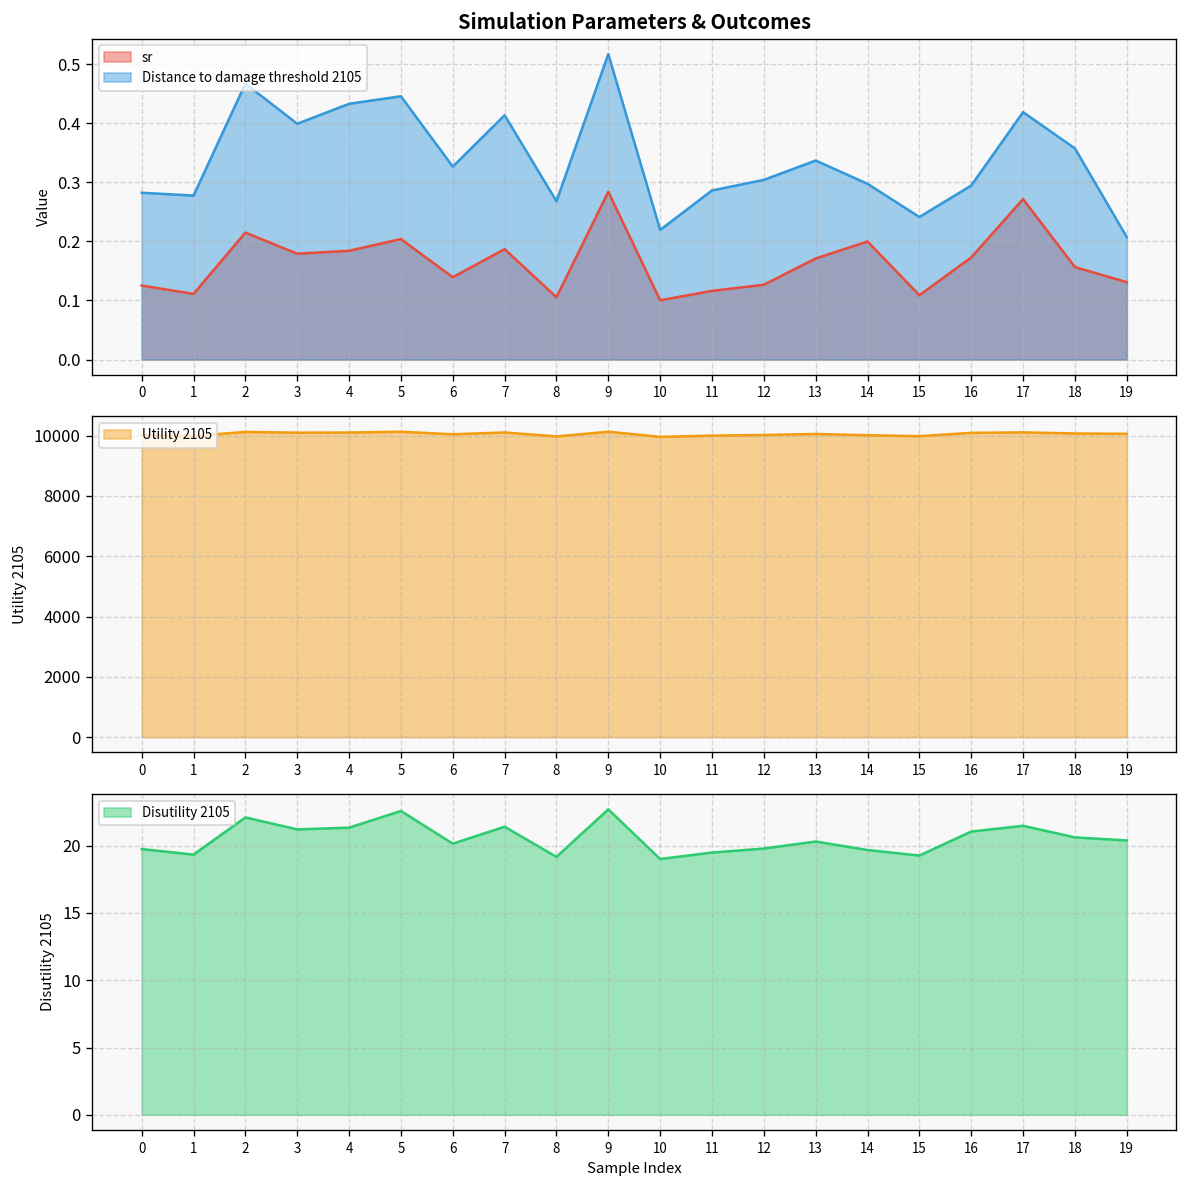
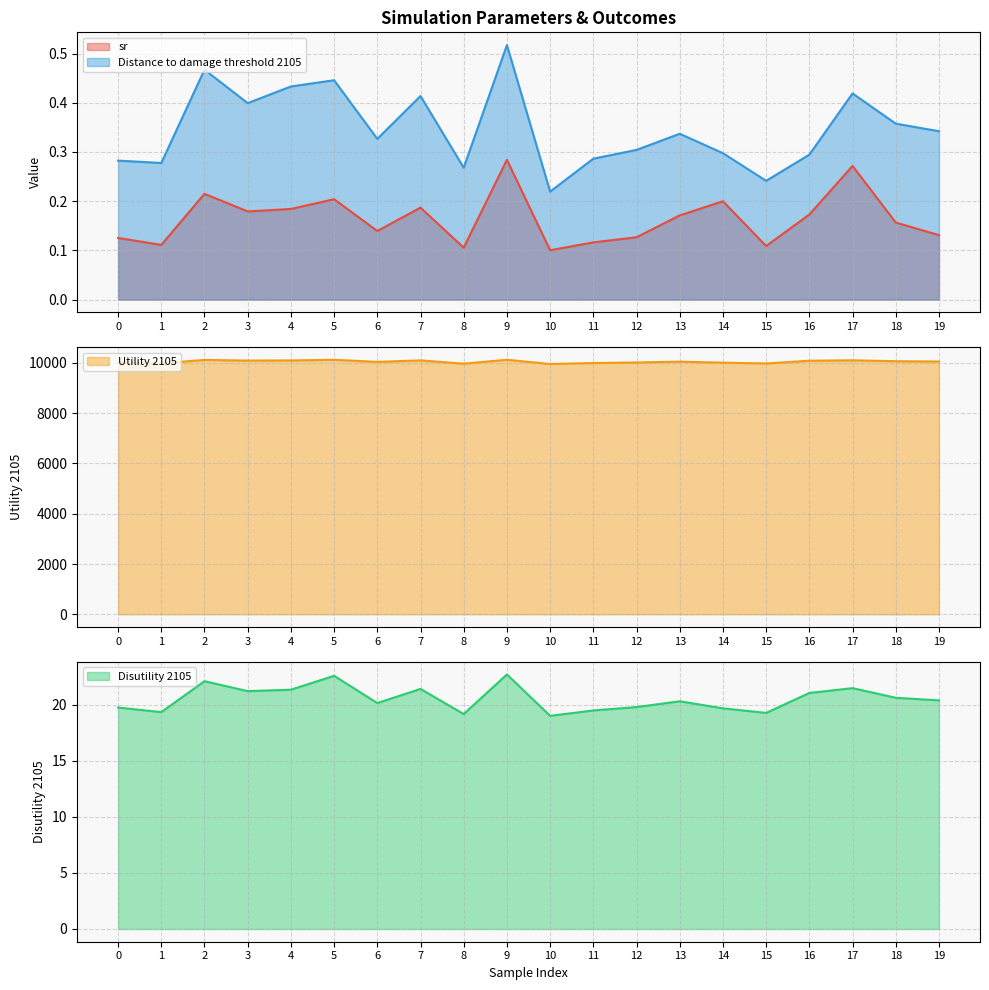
Simulation Parameters & Outcomes, Distance to damage threshold 2105, 19: 0.21 -> 0.34
